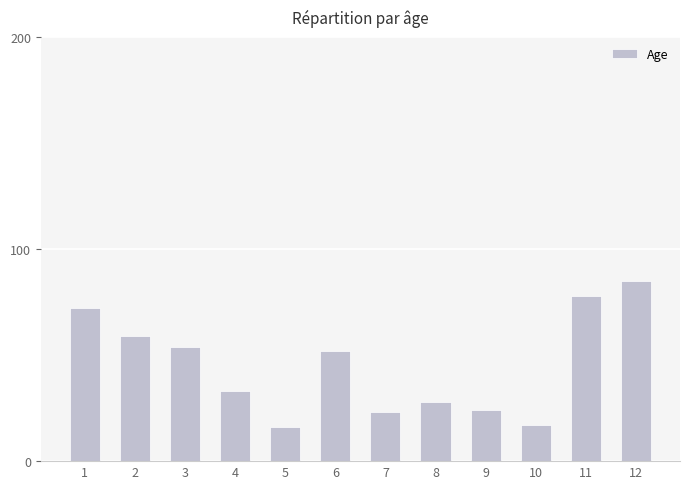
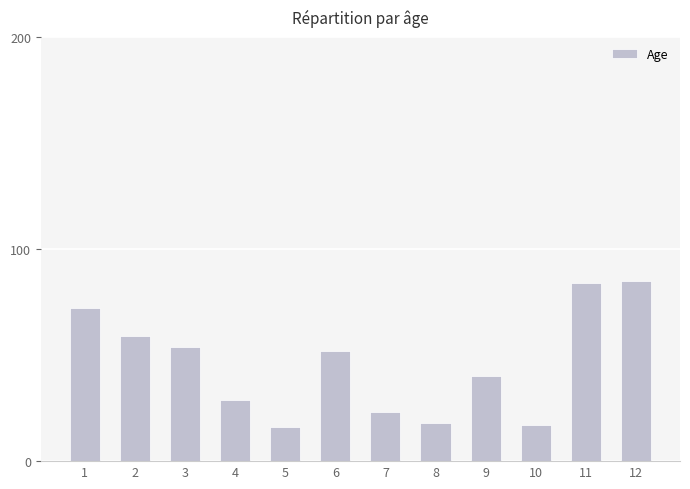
4: 33 -> 29
8: 28 -> 18
9: 24 -> 40
11: 78 -> 84
